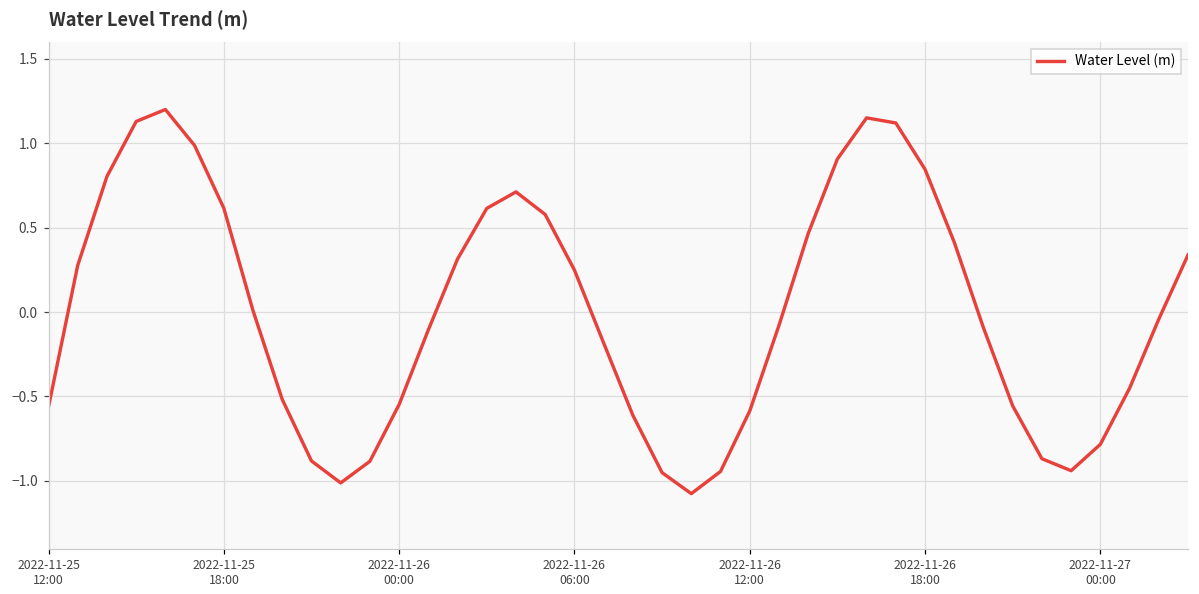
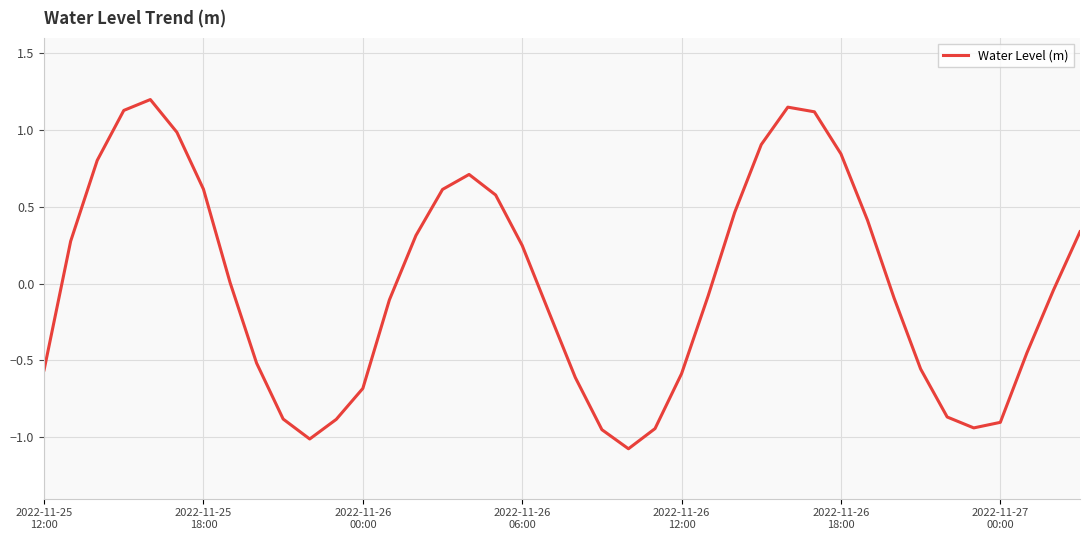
2022-11-26 00:00: -0.55 -> -0.68
2022-11-27 00:00: -0.78 -> -0.90
